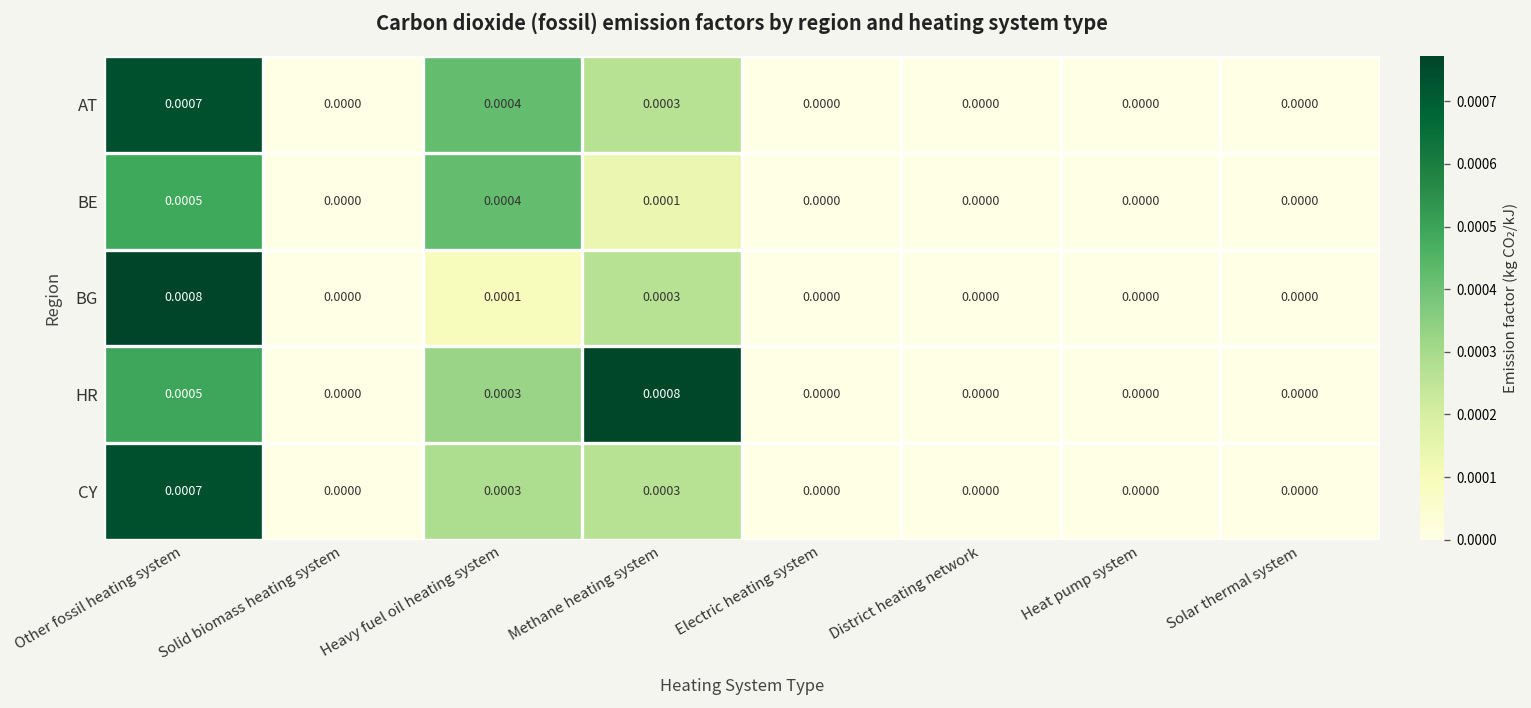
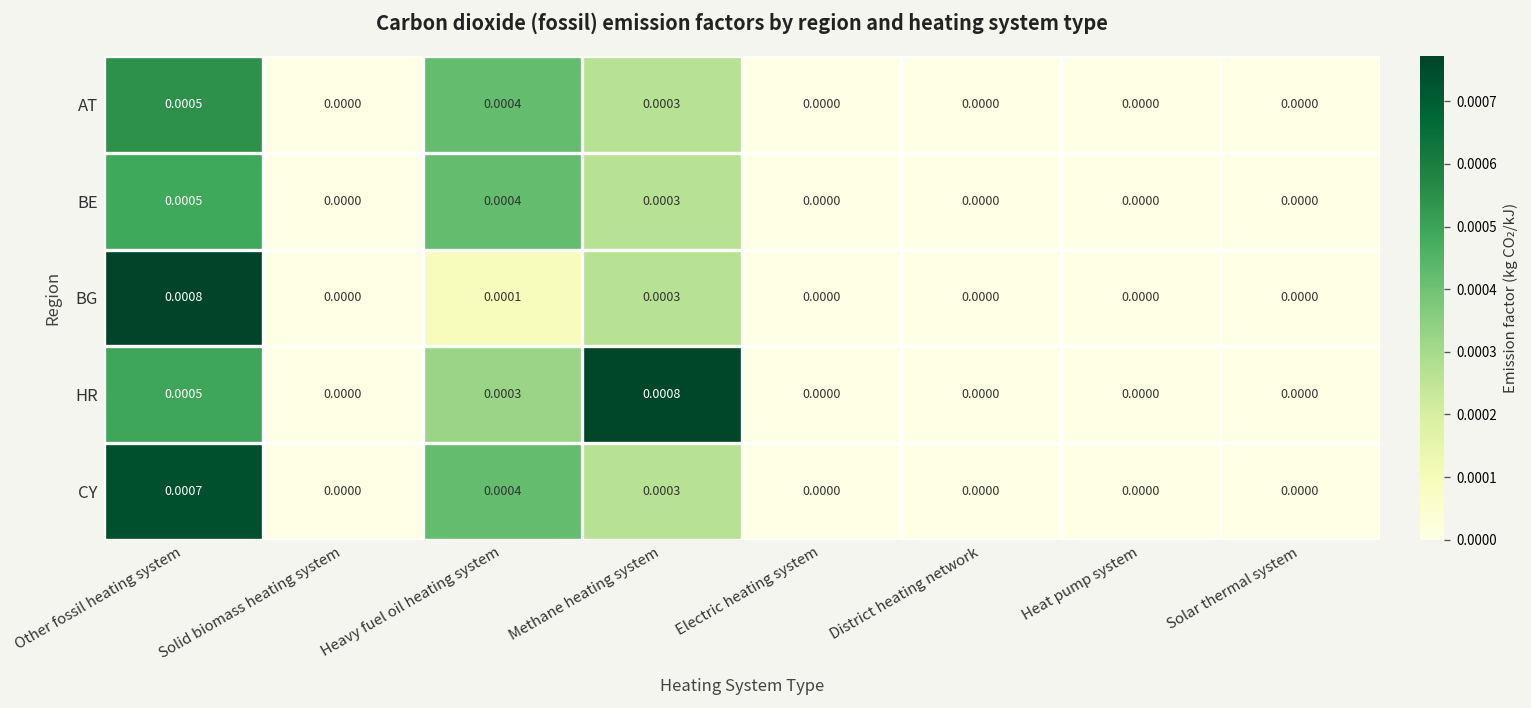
AT, Other fossil heating system: 0.0007 -> 0.0005
BE, Methane heating system: 0.0001 -> 0.0003
CY, Heavy fuel oil heating system: 0.0003 -> 0.0004
